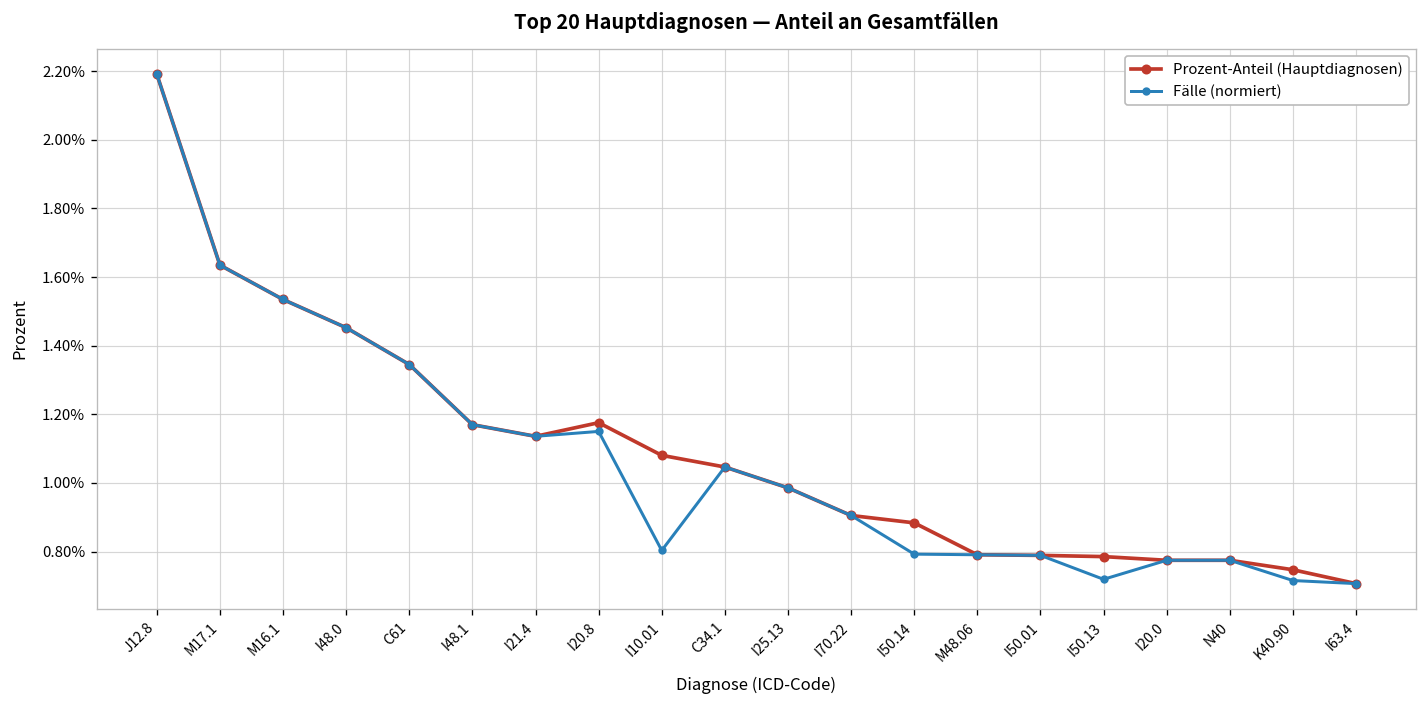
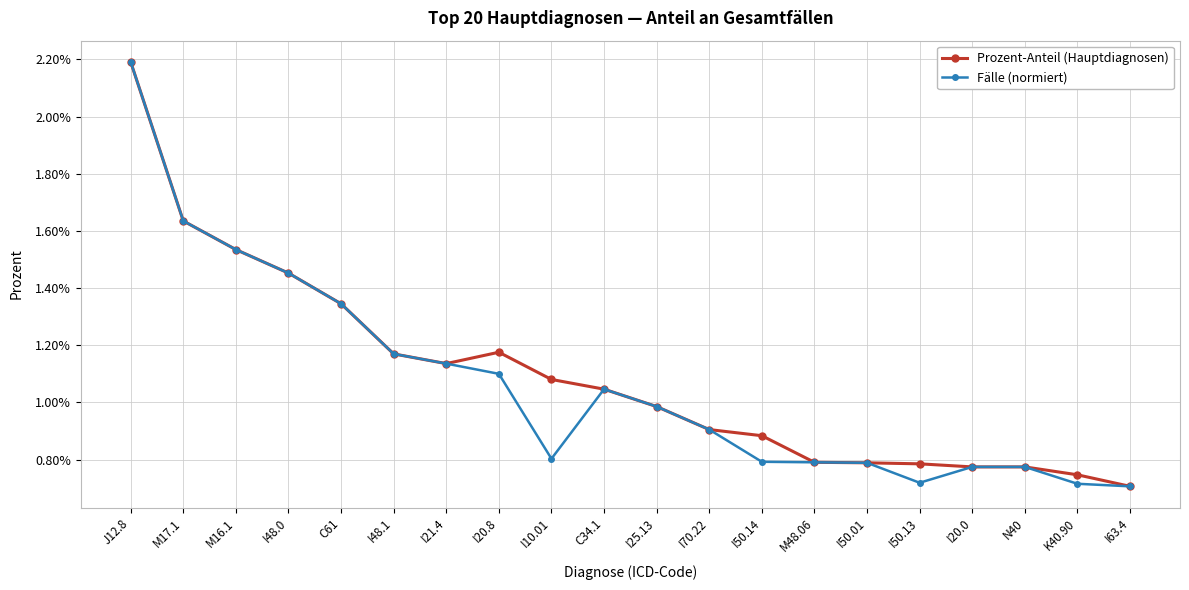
Fälle (normiert), I20.8: 1.15% -> 1.10%
